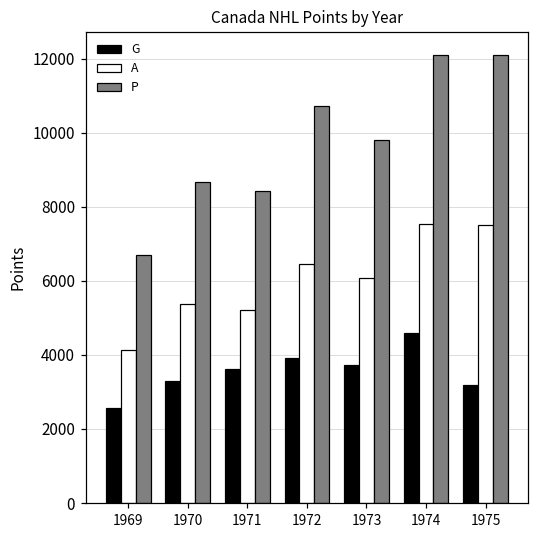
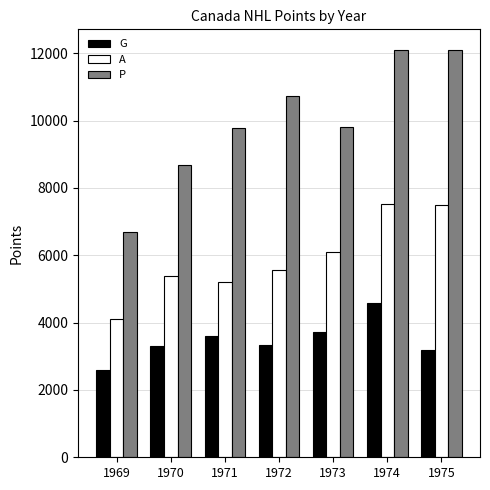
P, 1971: 8400 -> 9800
G, 1972: 3900 -> 3300
A, 1972: 6500 -> 5600
